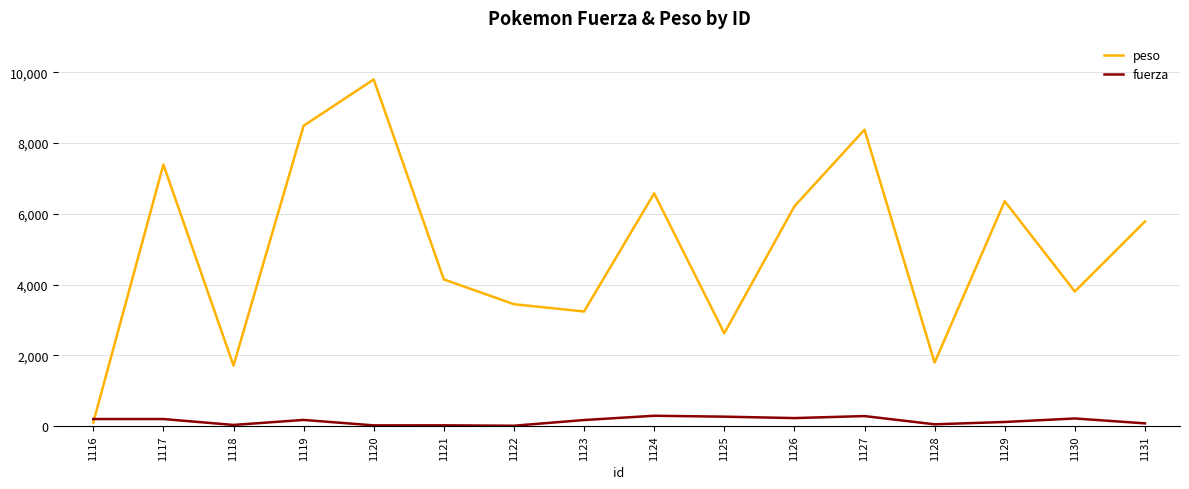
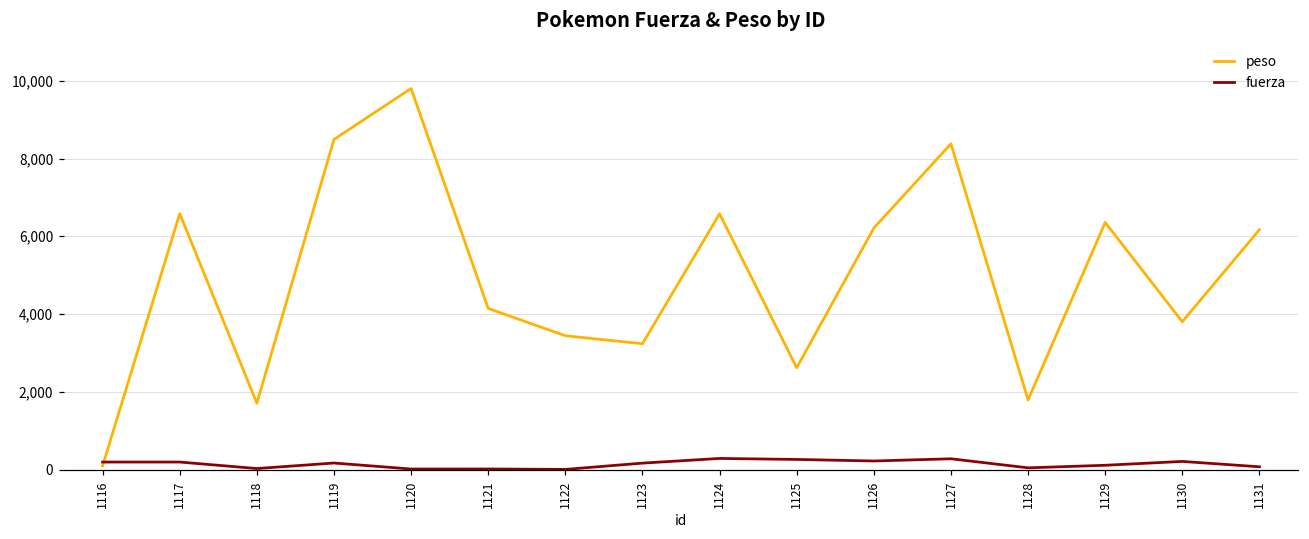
peso, 1117: 7,400 -> 6,600
peso, 1131: 5,800 -> 6,200
